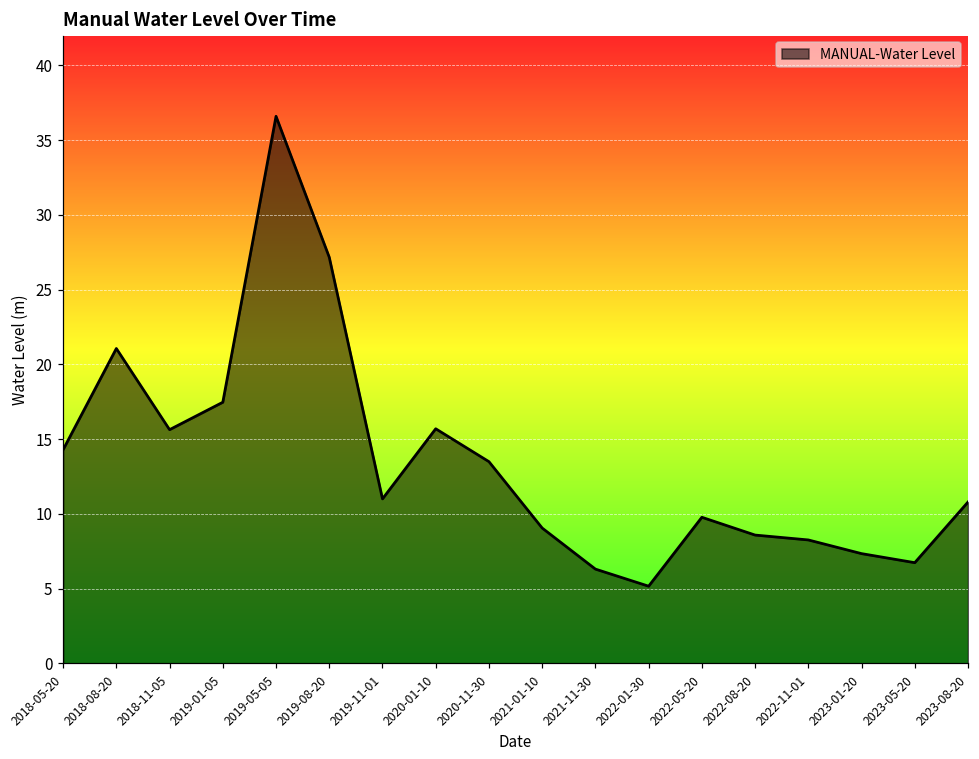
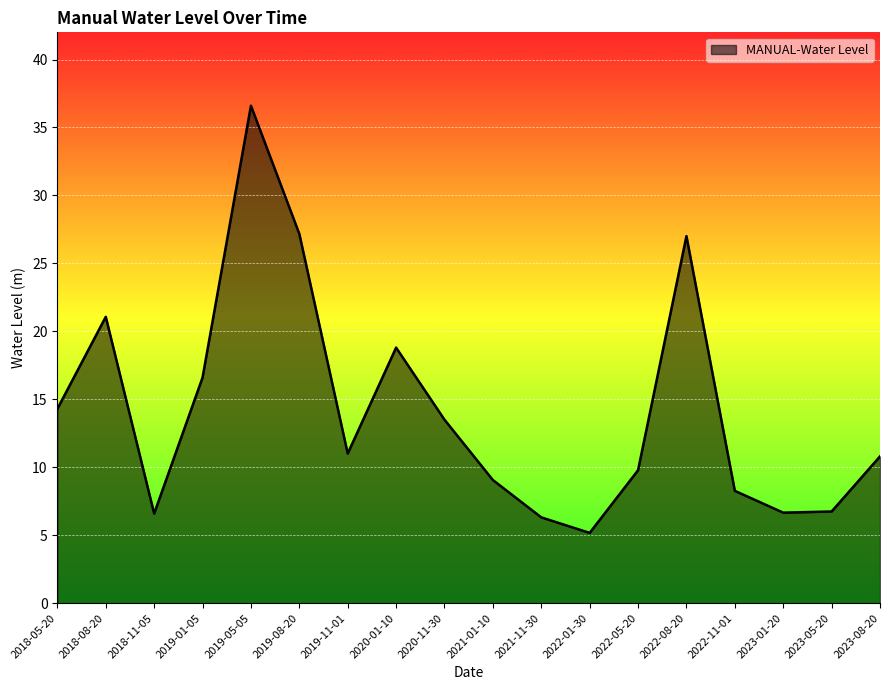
2018-11-05: 15.6 -> 6.6
2019-01-05: 17.5 -> 16.6
2020-01-10: 15.7 -> 18.8
2022-08-20: 8.6 -> 27.0
2023-01-20: 7.3 -> 6.7
